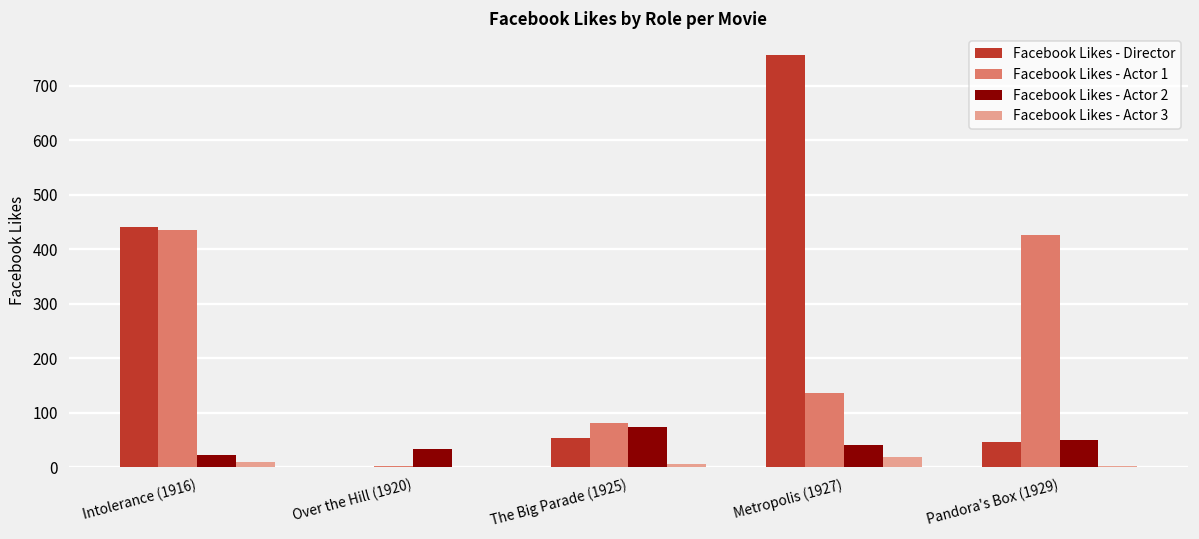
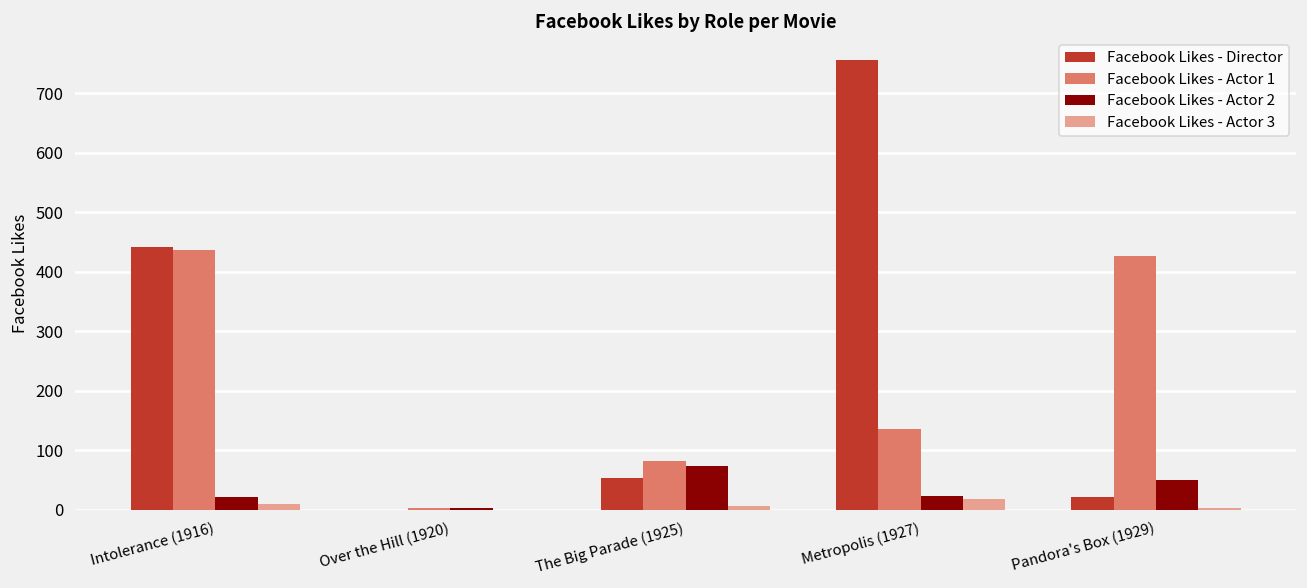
Facebook Likes - Actor 2, Over the Hill (1920): 30 -> 0
Facebook Likes - Actor 2, Metropolis (1927): 40 -> 20
Facebook Likes - Director, Pandora's Box (1929): 50 -> 20
